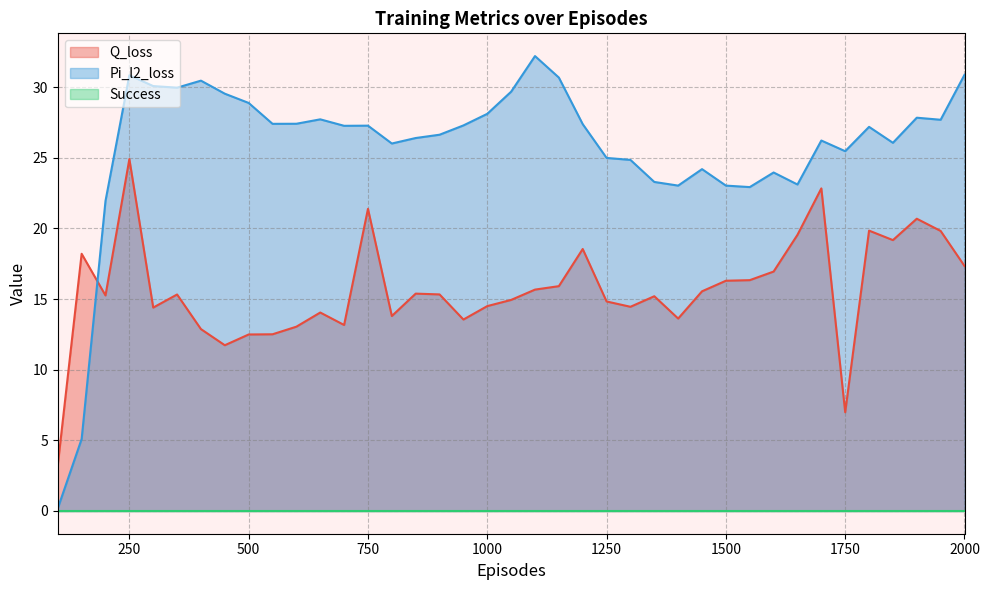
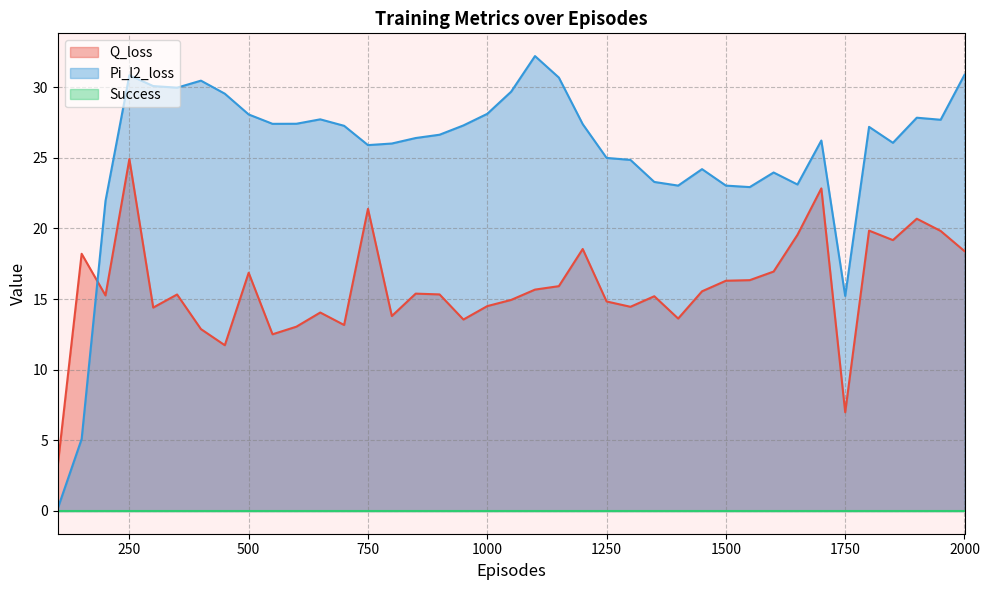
Q_loss, 500: 12.5 -> 16.9
Pi_l2_loss, 500: 28.9 -> 28.1
Pi_l2_loss, 750: 27.3 -> 25.9
Pi_l2_loss, 1750: 25.5 -> 15.2
Q_loss, 2000: 17.3 -> 18.4
